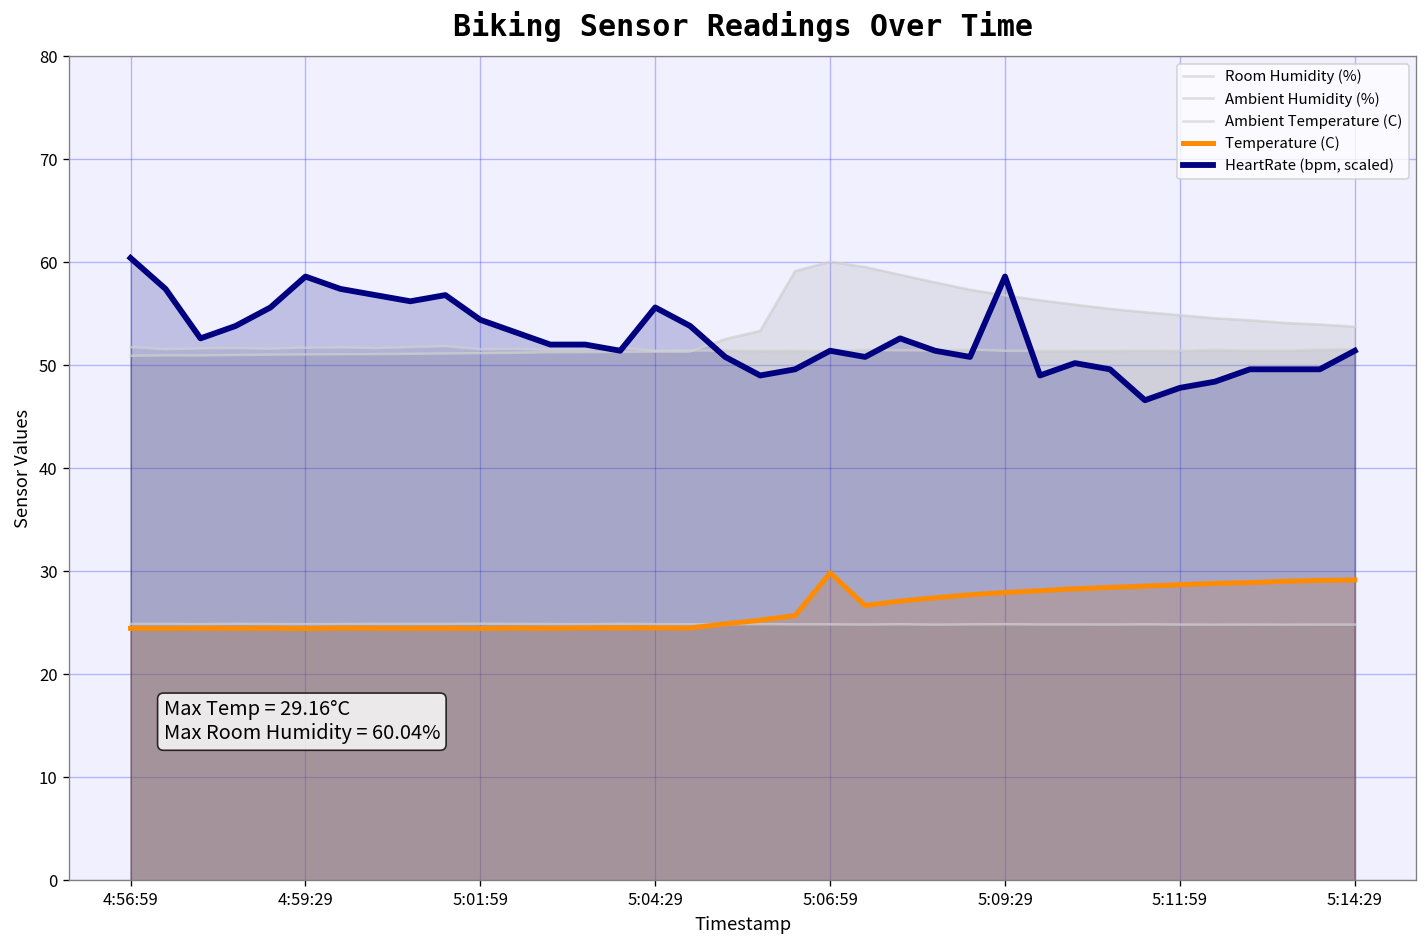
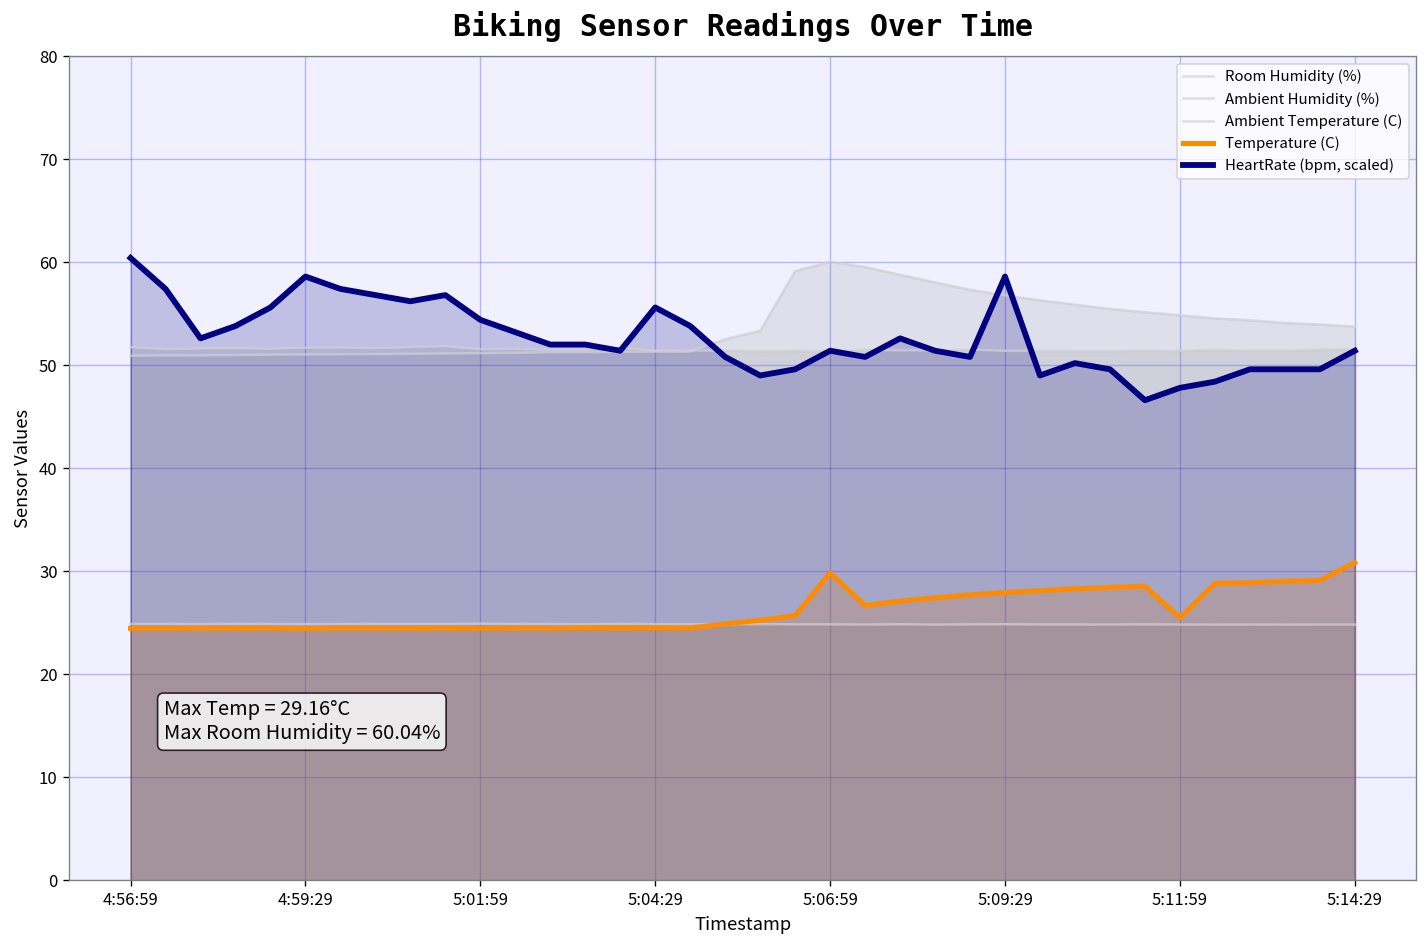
Temperature (C), 5:11:59: 29 -> 26
Temperature (C), 5:14:29: 29 -> 31
